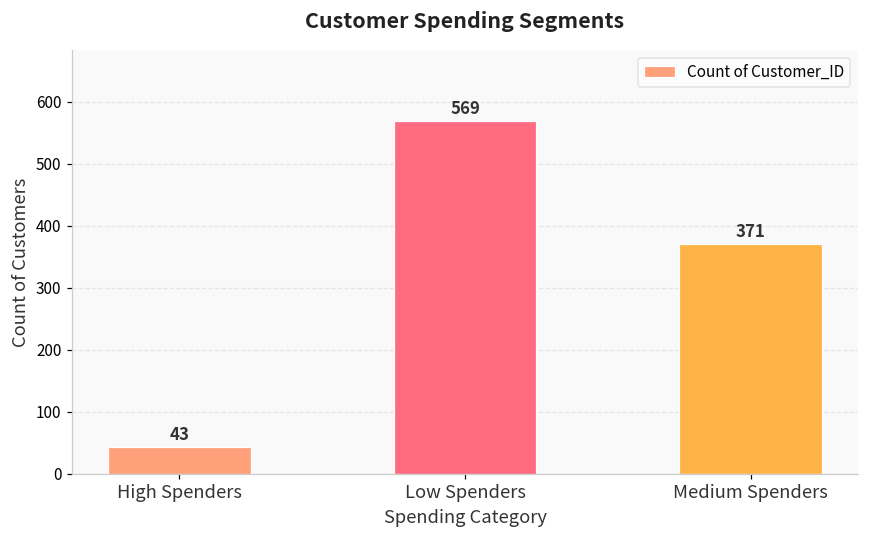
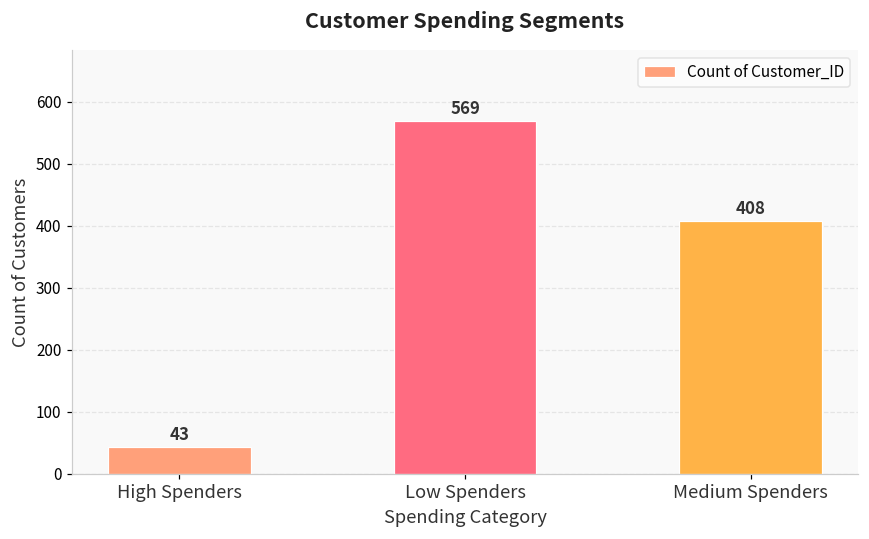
Medium Spenders: 371 -> 408
